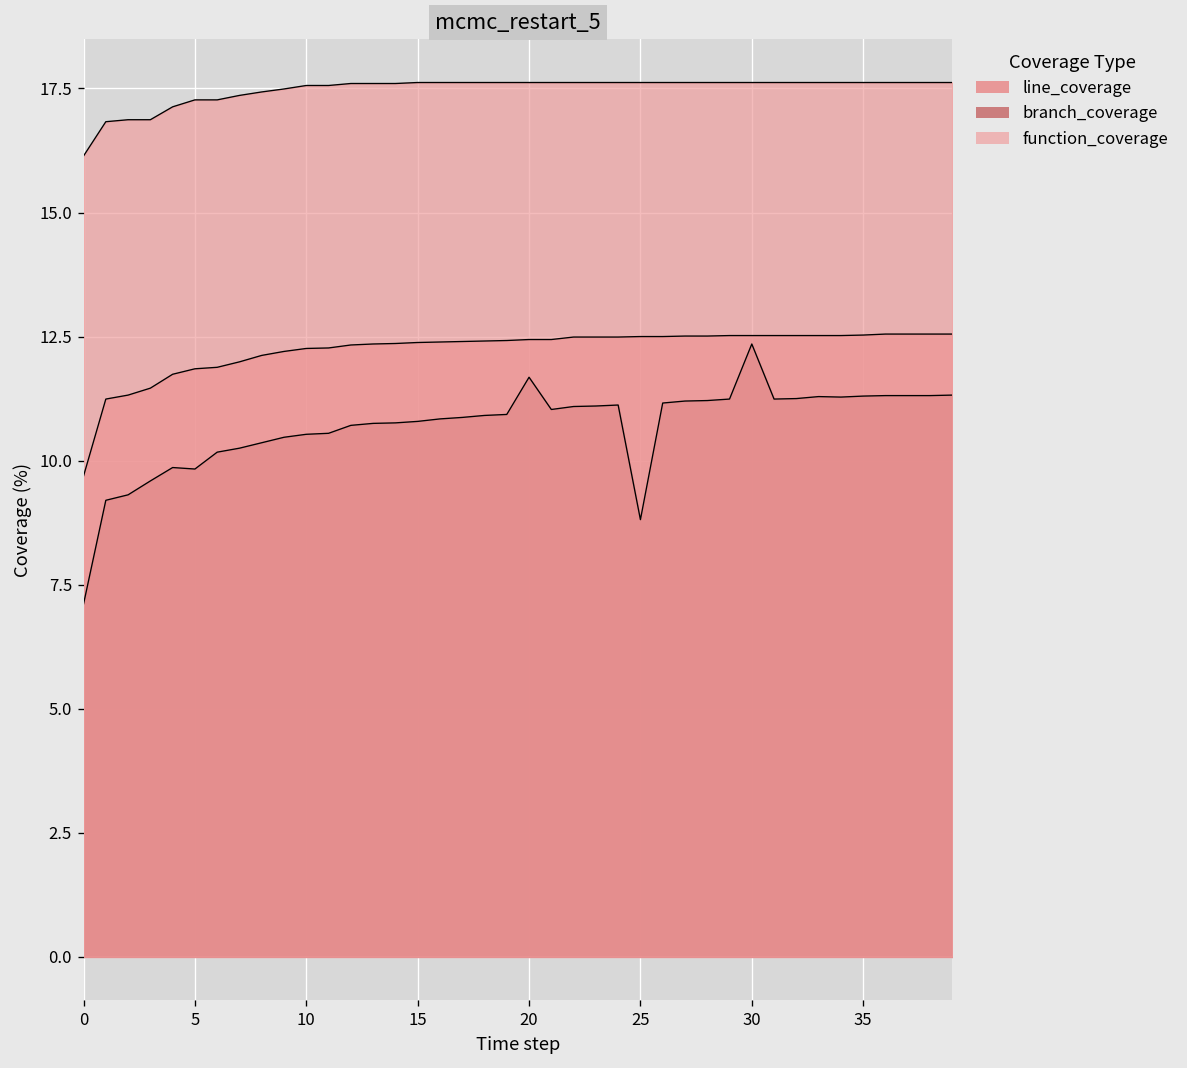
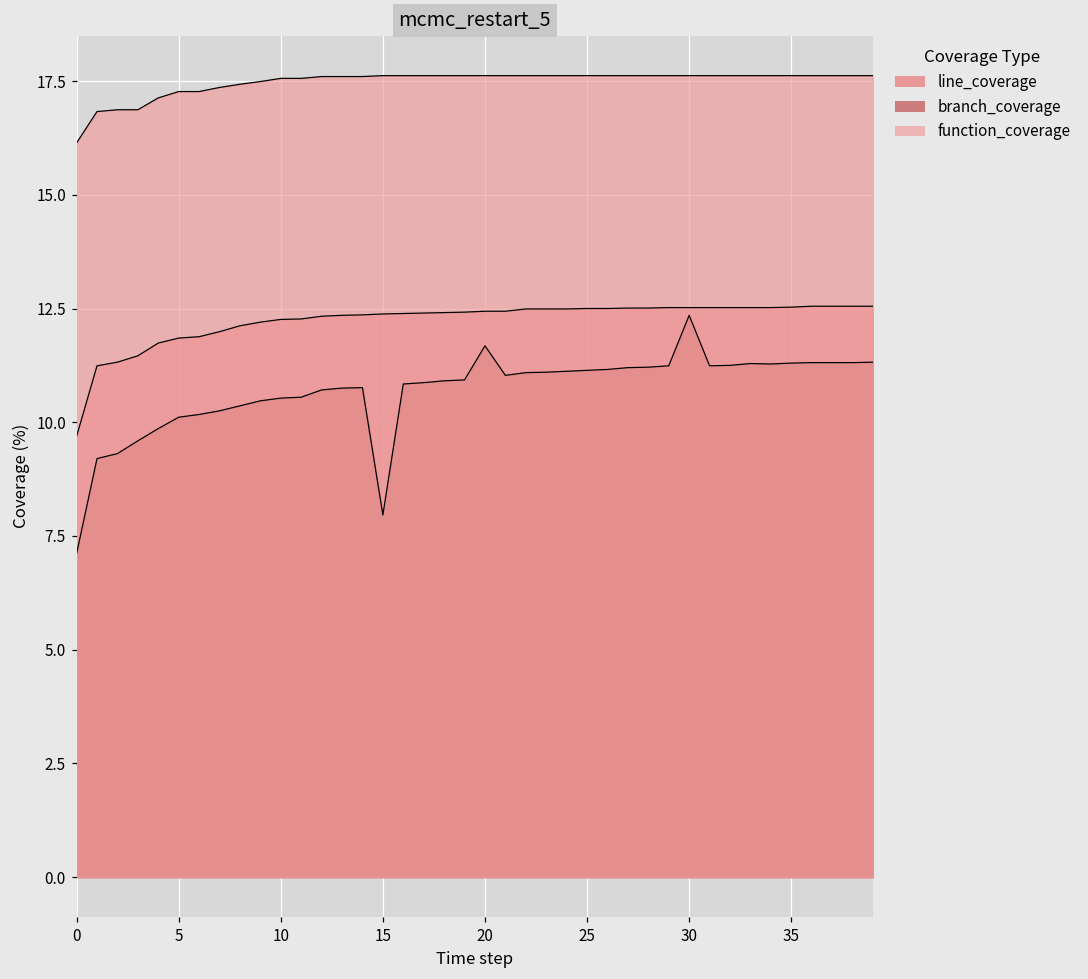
branch_coverage, 5: 9.8 -> 10.1
branch_coverage, 15: 10.8 -> 8.0
branch_coverage, 25: 8.8 -> 11.1
